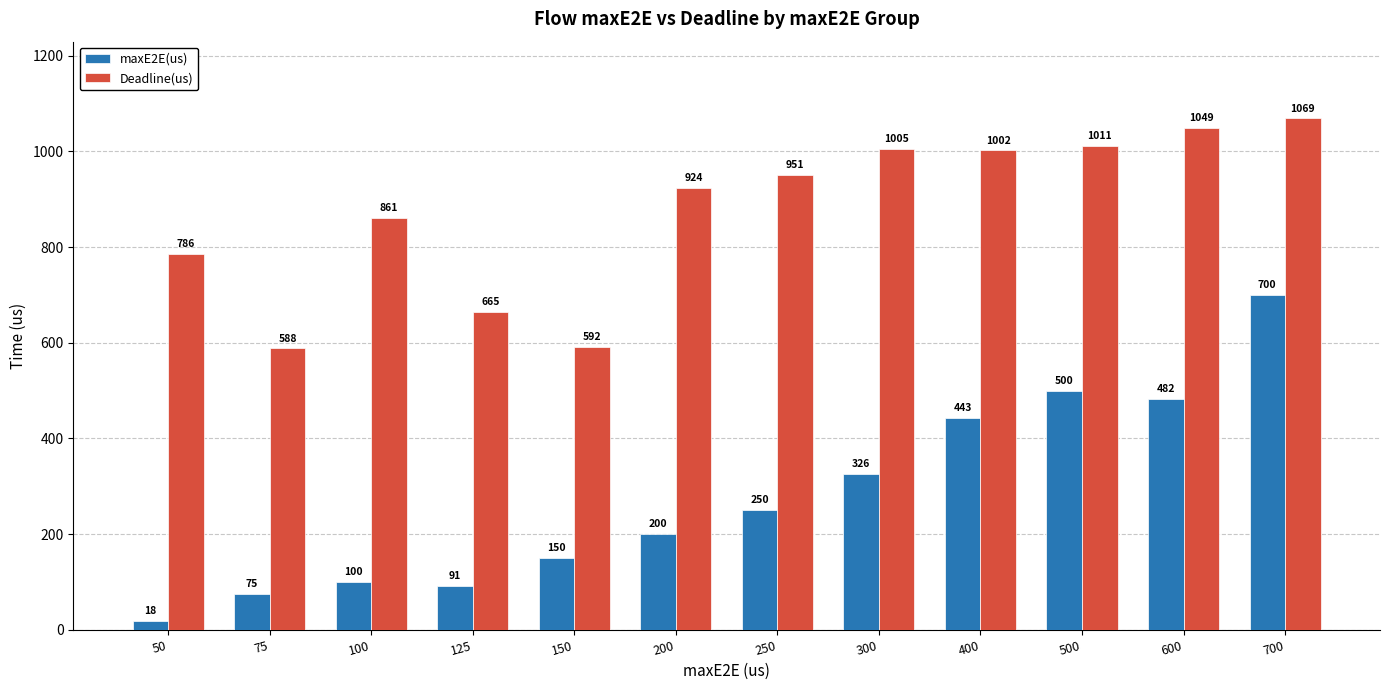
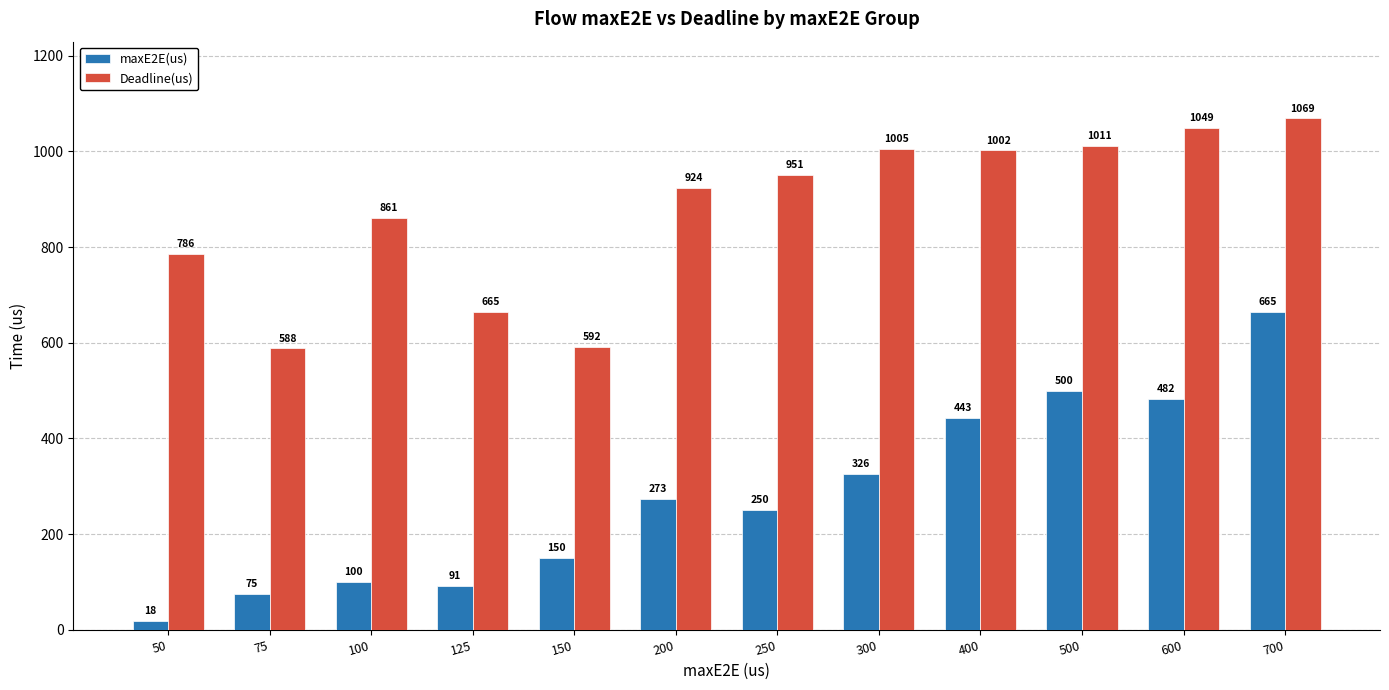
maxE2E(us), 200: 200 -> 273
maxE2E(us), 700: 700 -> 665
